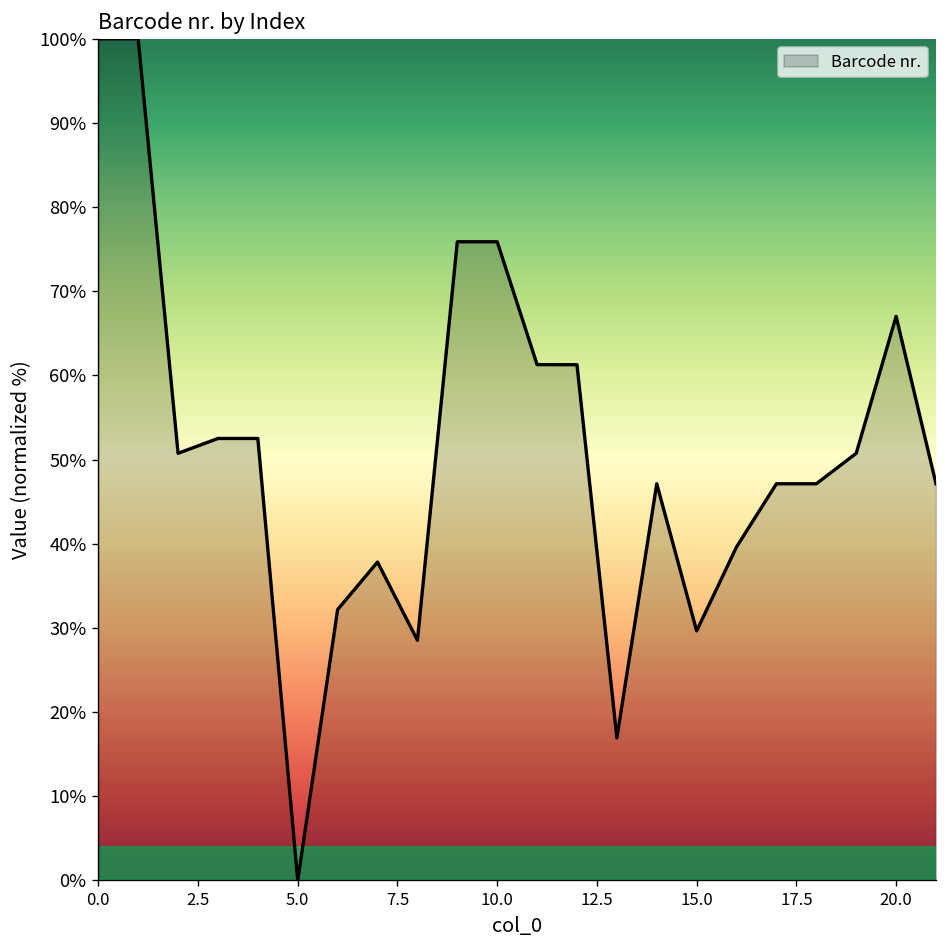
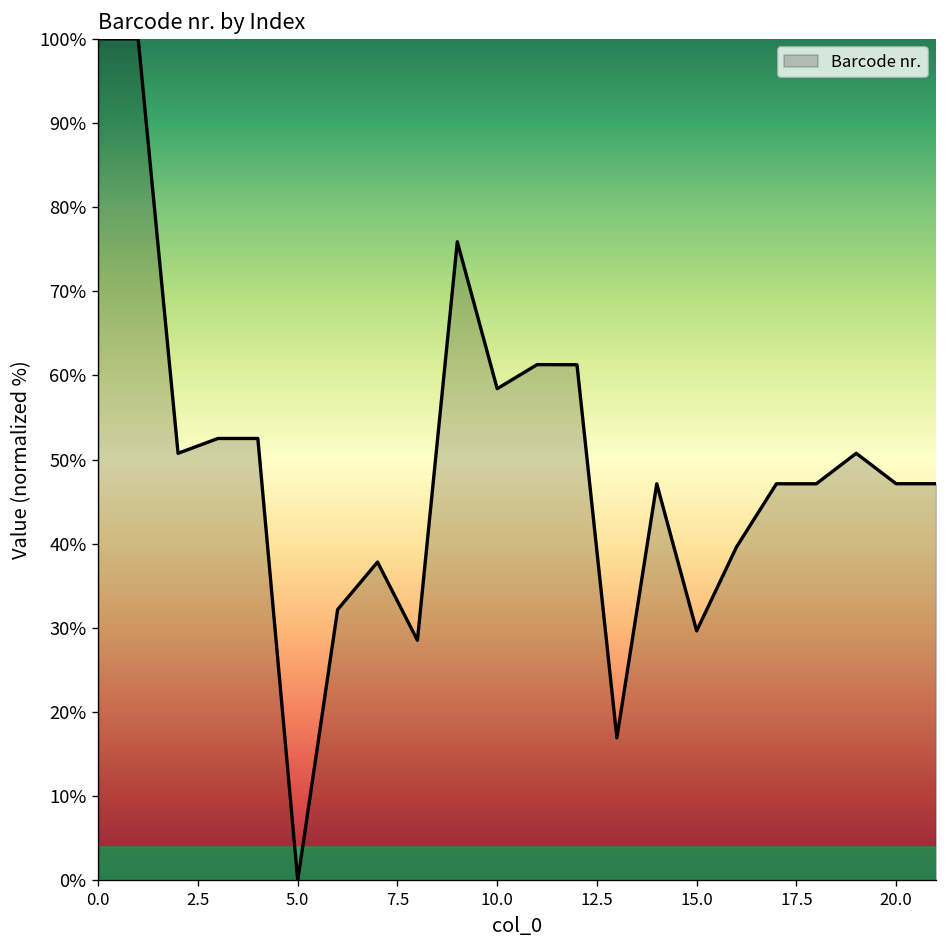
10.0: 76% -> 58%
20.0: 67% -> 47%
